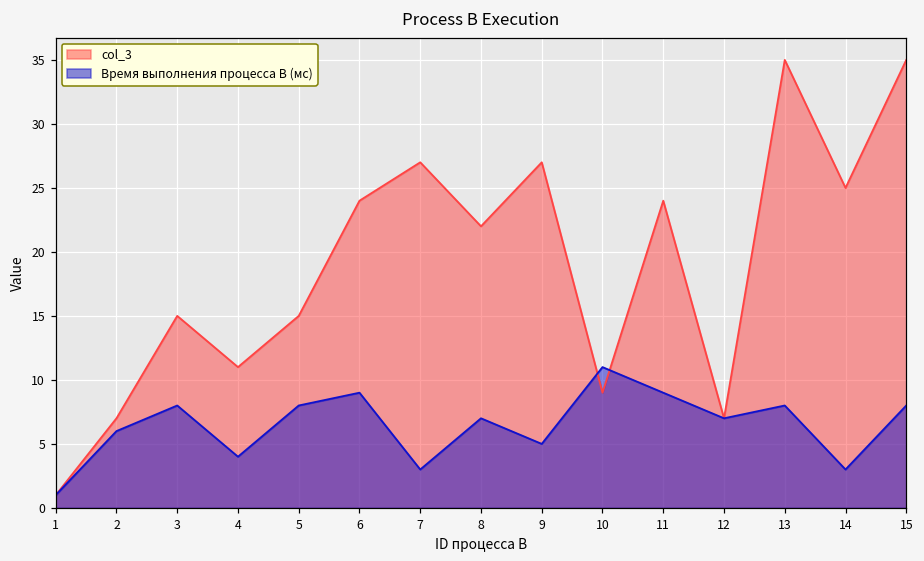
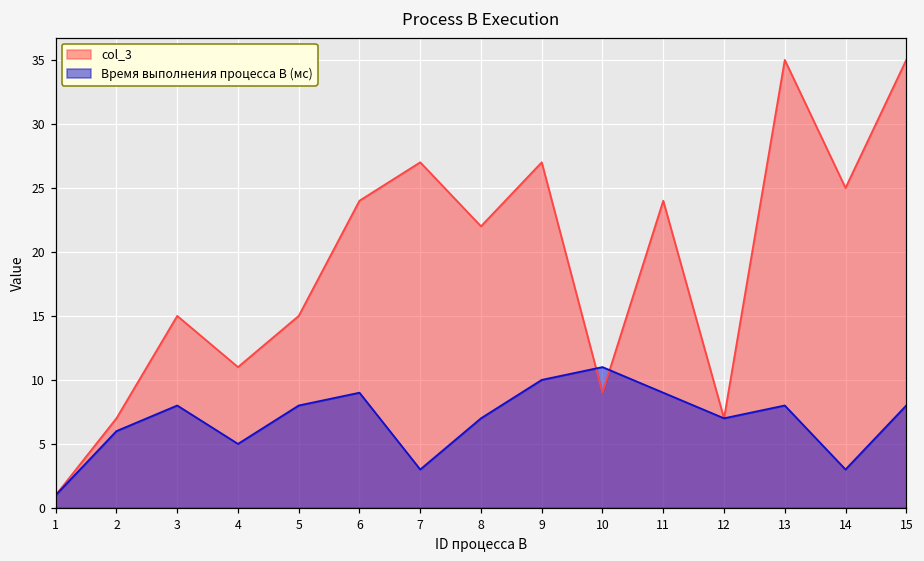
Время выполнения процесса B (мс), 4: 4 -> 5
Время выполнения процесса B (мс), 9: 5 -> 10
